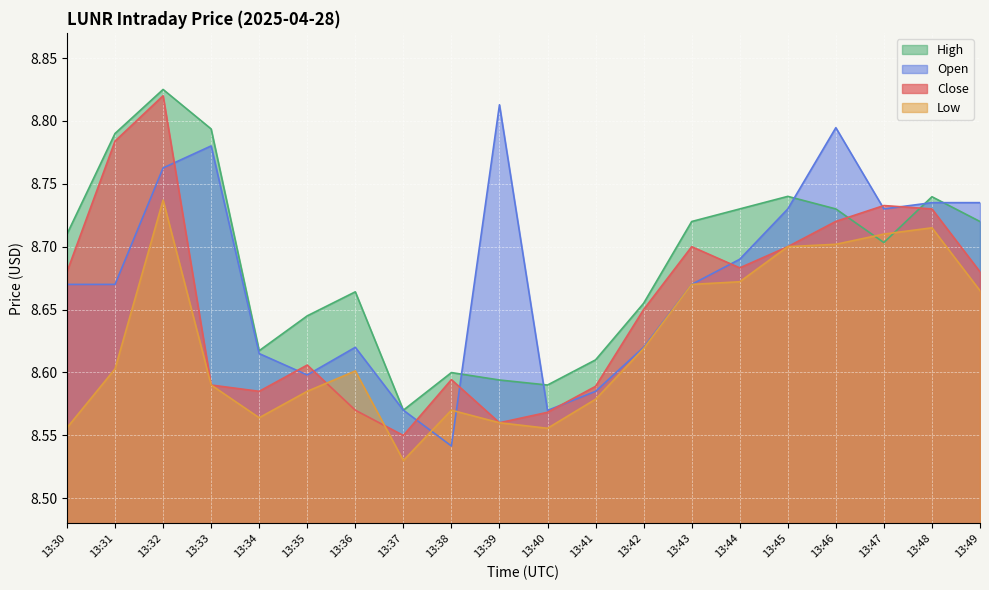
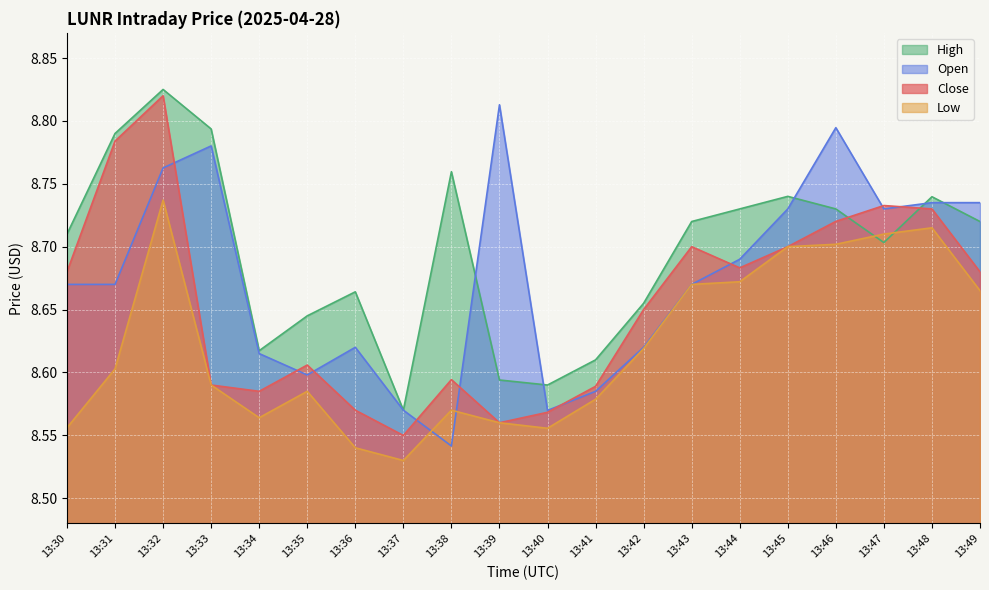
Low, 13:36: 8.601 -> 8.540
High, 13:38: 8.600 -> 8.760
